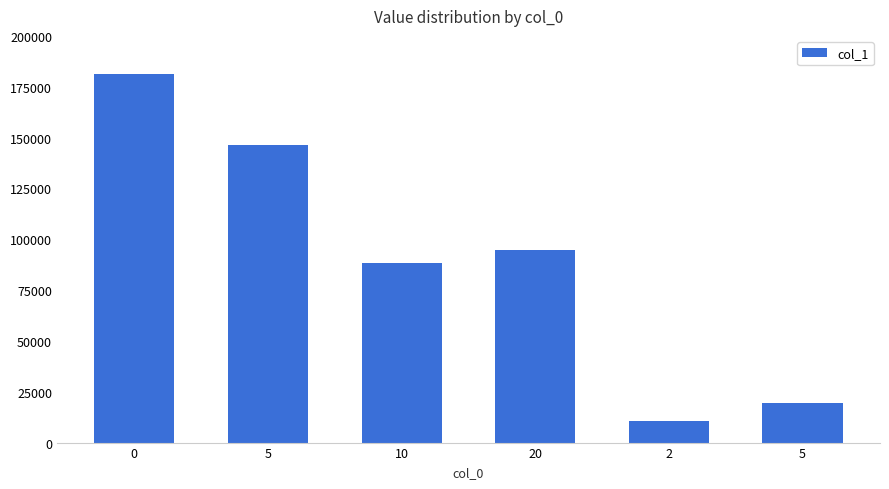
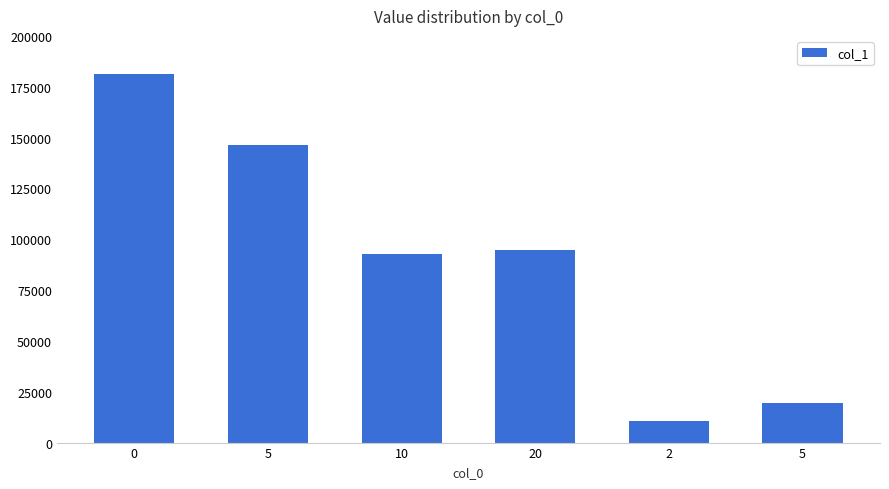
10: 88000 -> 93000
